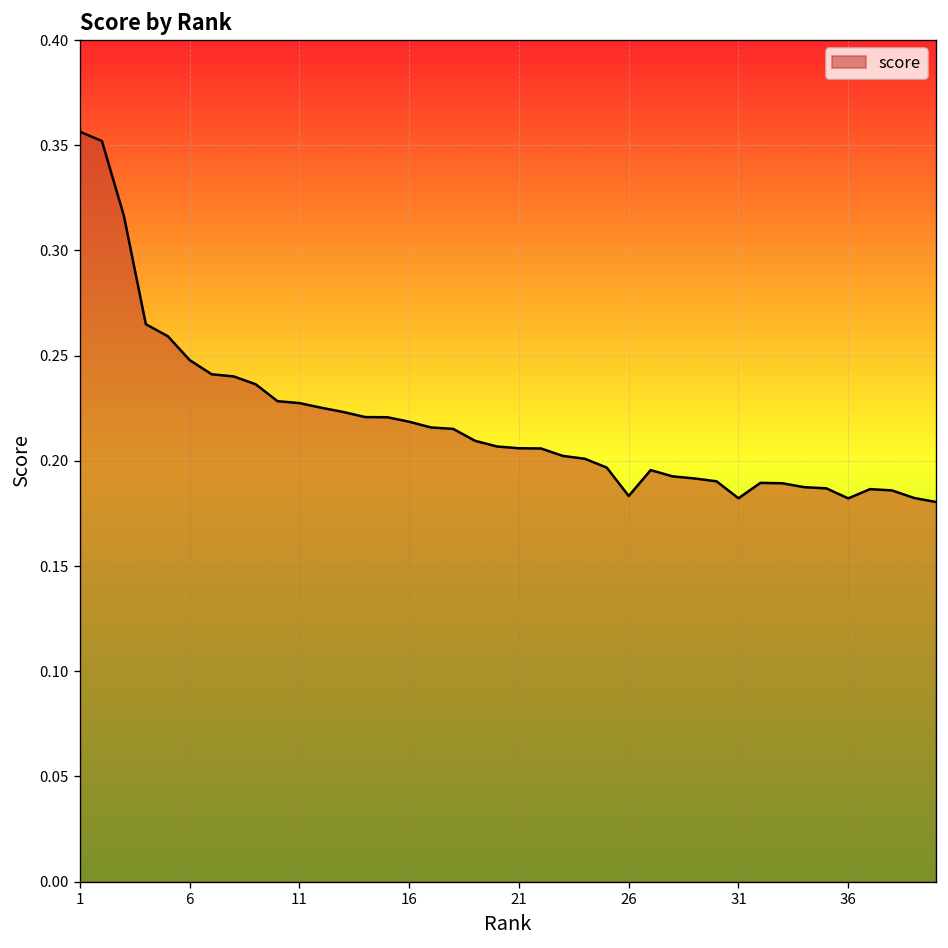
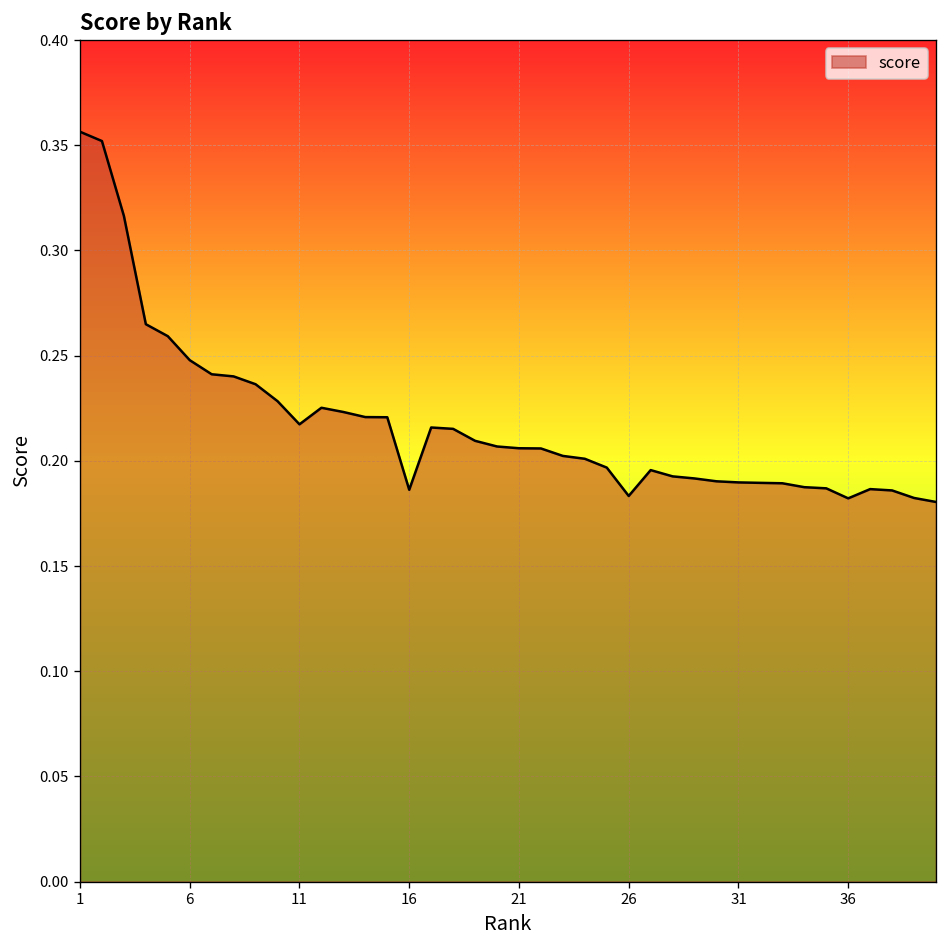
11: 0.227 -> 0.217
16: 0.219 -> 0.186
31: 0.182 -> 0.190
